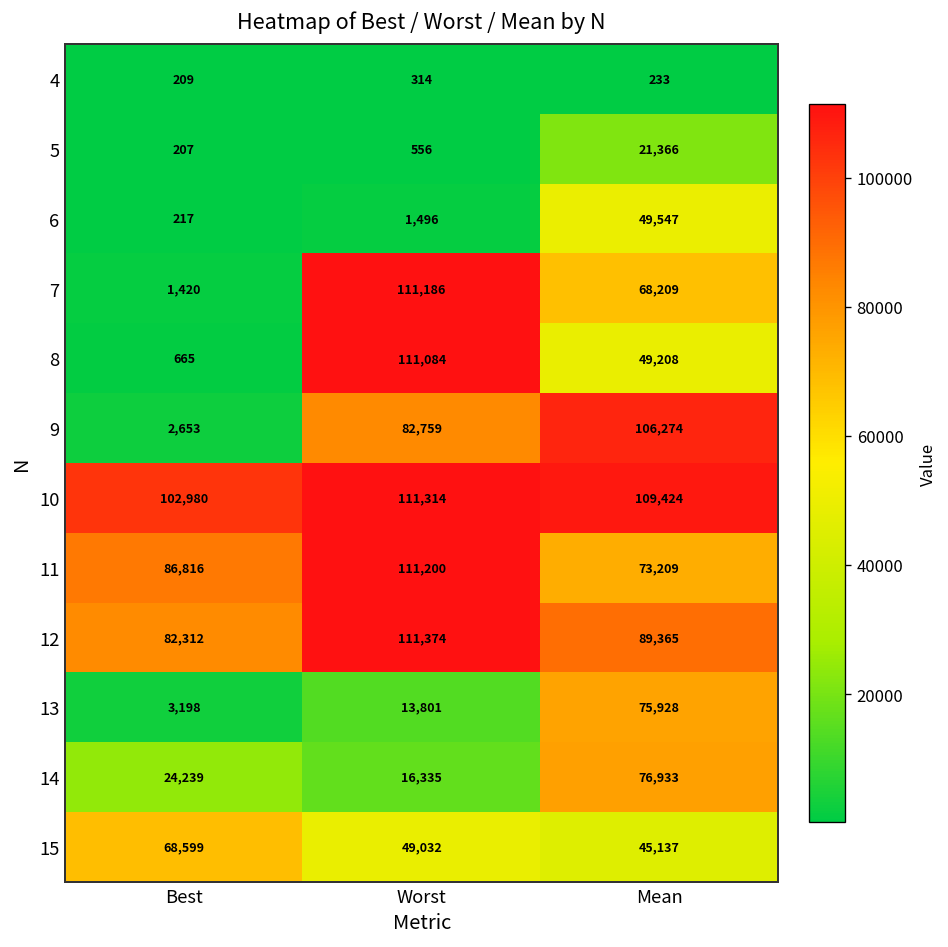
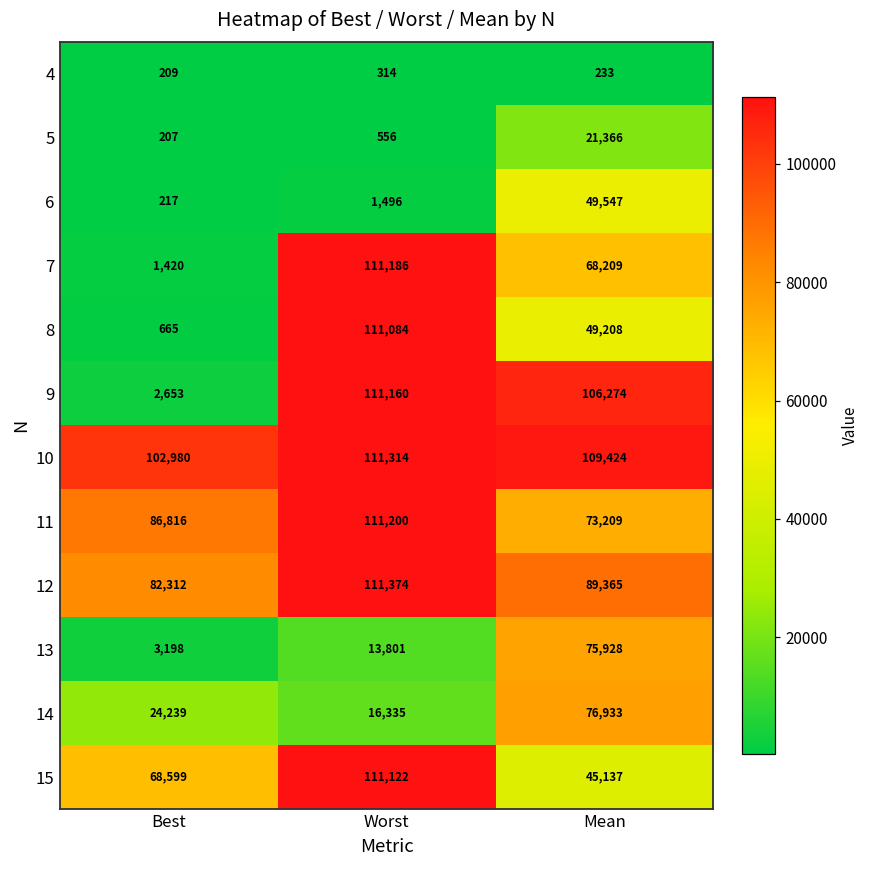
9, Worst: 82,759 -> 111,160
15, Worst: 49,032 -> 111,122
